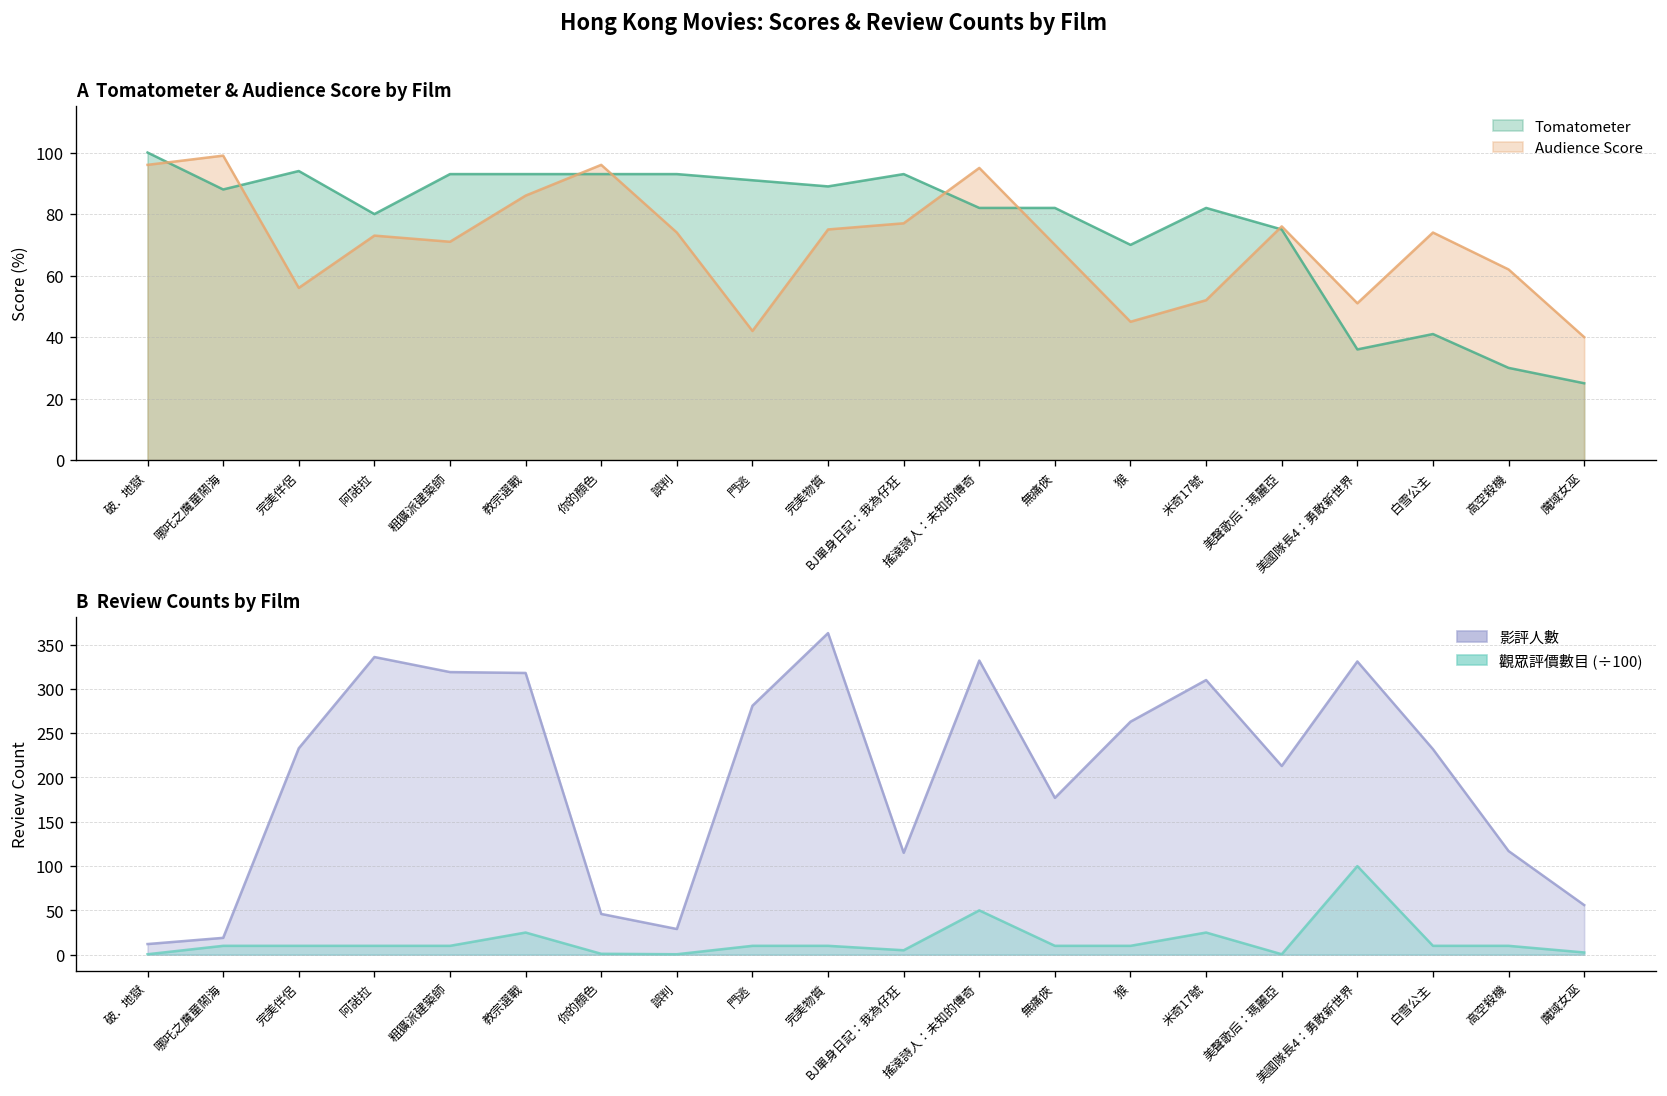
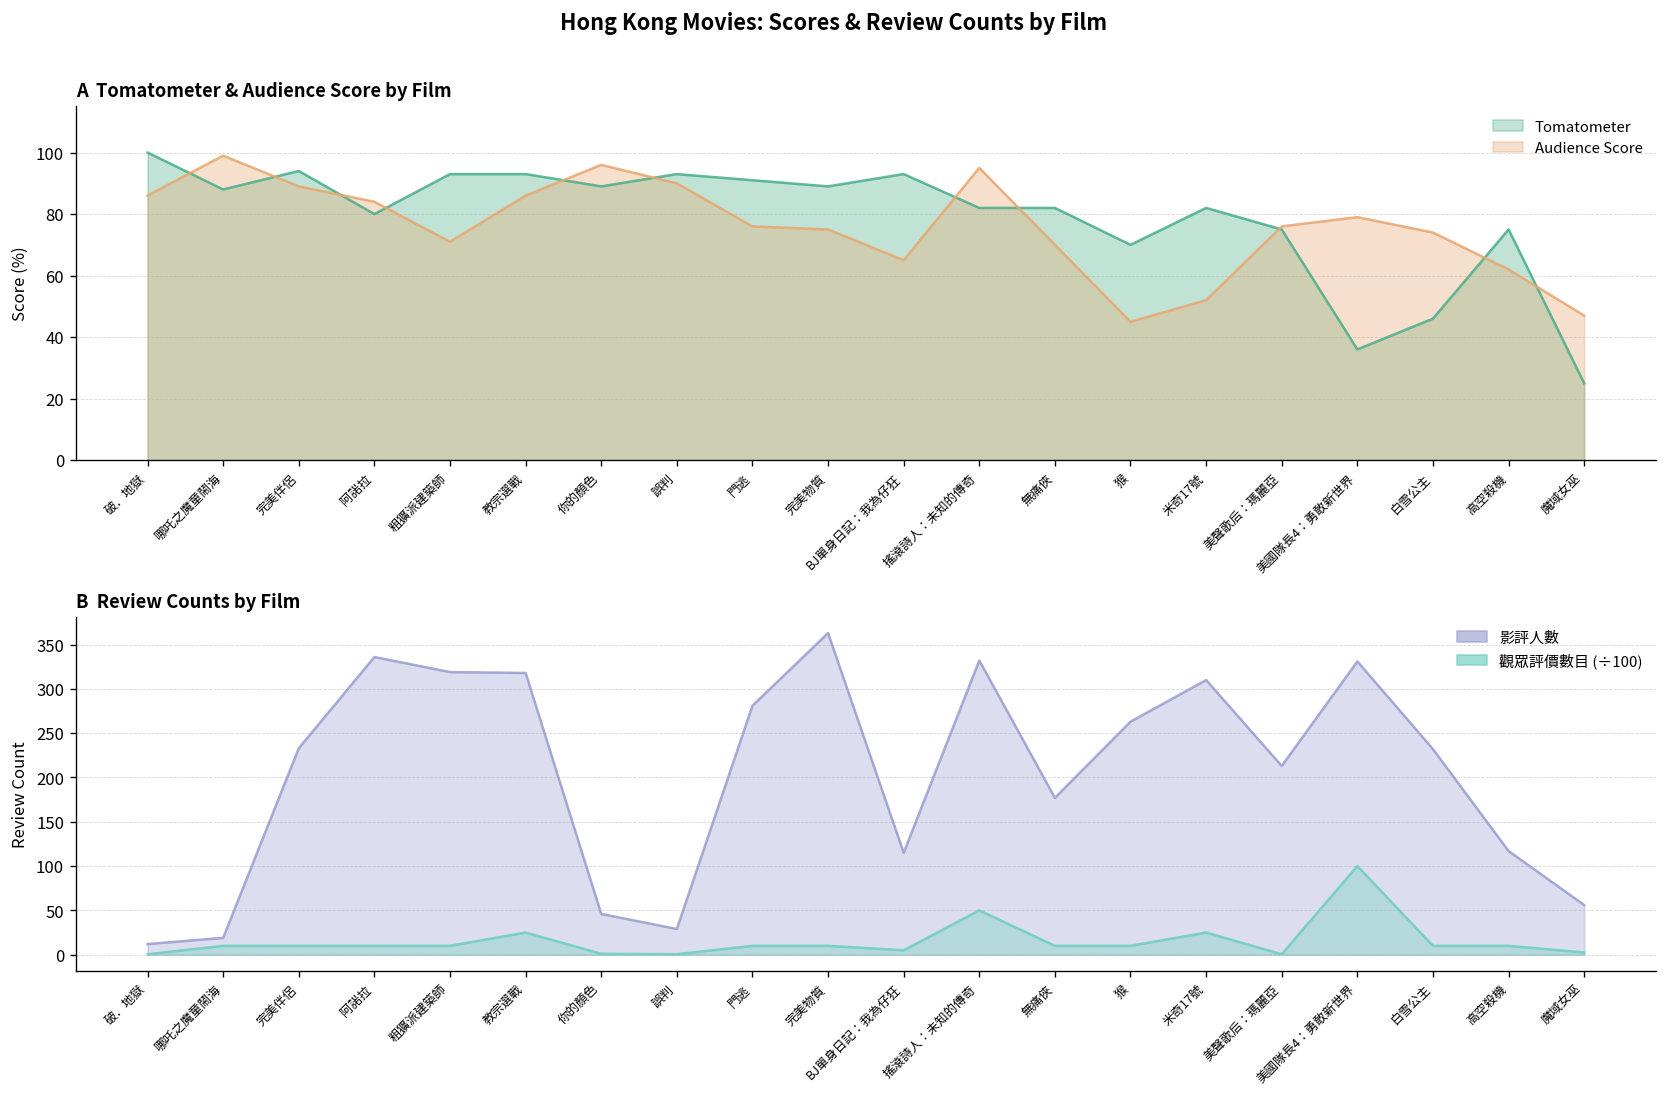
A Tomatometer & Audience Score by Film, Audience Score, 破．地獄: 96 -> 86
A Tomatometer & Audience Score by Film, Audience Score, 完美伴侶: 56 -> 89
A Tomatometer & Audience Score by Film, Audience Score, 阿諾拉: 73 -> 84
A Tomatometer & Audience Score by Film, Tomatometer, 你的顏色: 93 -> 89
A Tomatometer & Audience Score by Film, Audience Score, 誤判: 74 -> 90
A Tomatometer & Audience Score by Film, Audience Score, 門逃: 42 -> 76
A Tomatometer & Audience Score by Film, Audience Score, BJ單身日記：我為仔狂: 77 -> 65
A Tomatometer & Audience Score by Film, Audience Score, 美國隊長4：勇敢新世界: 51 -> 79
A Tomatometer & Audience Score by Film, Tomatometer, 白雪公主: 41 -> 46
A Tomatometer & Audience Score by Film, Tomatometer, 高空殺機: 30 -> 75
A Tomatometer & Audience Score by Film, Audience Score, 魔域女巫: 40 -> 47
